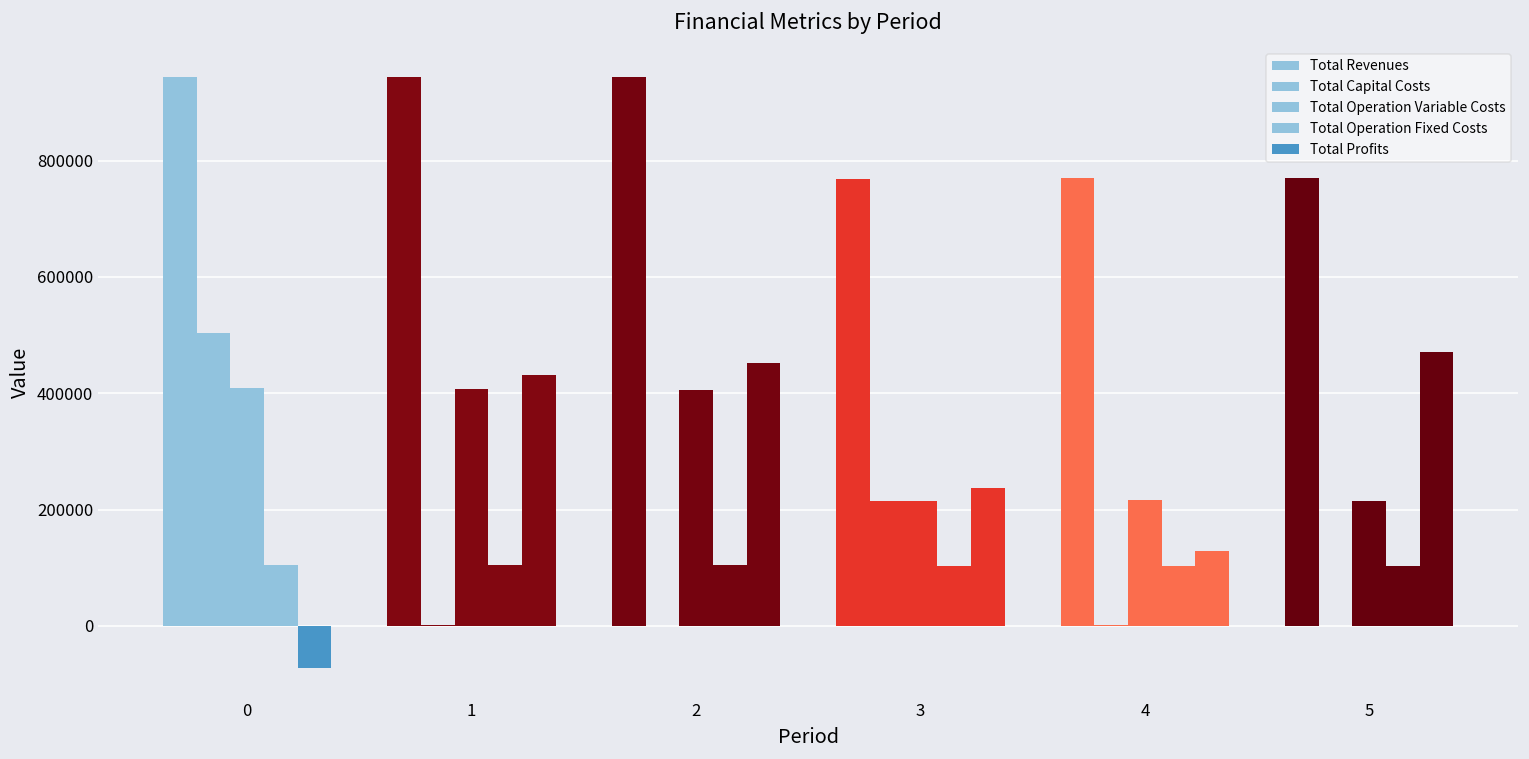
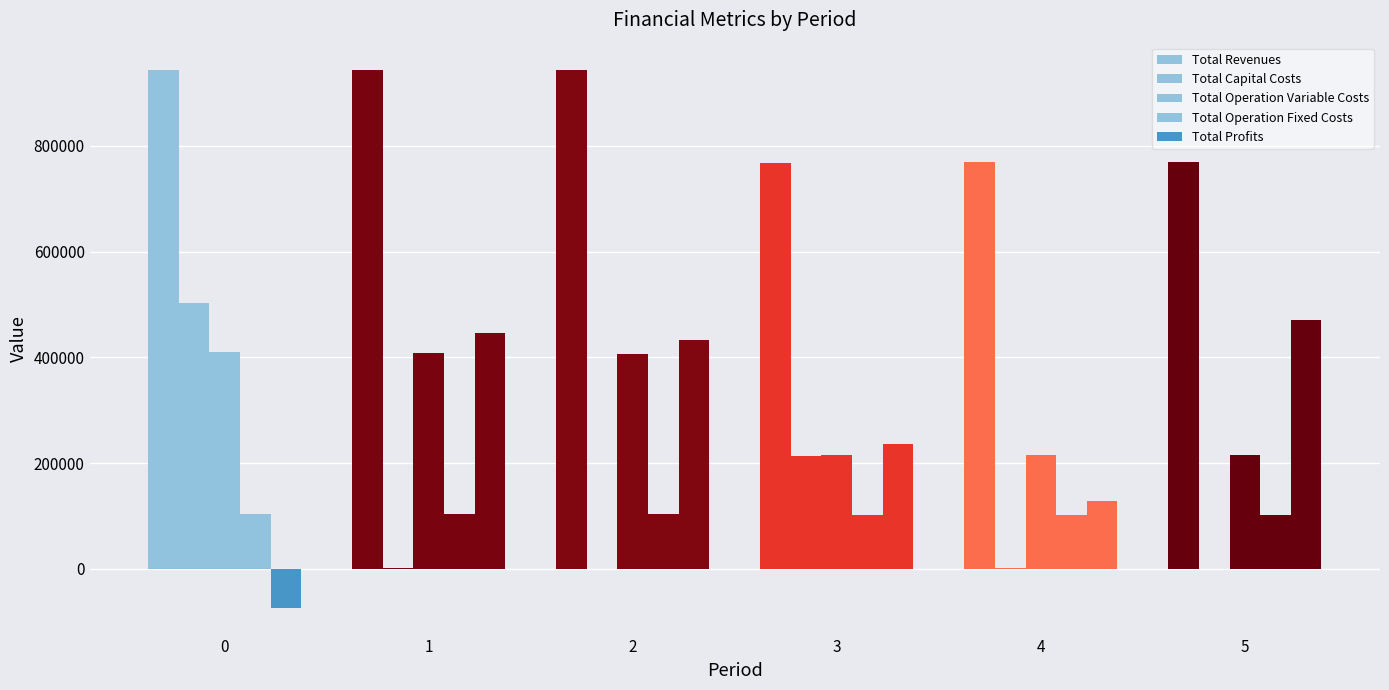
Total Profits, 1: 430000 -> 450000
Total Profits, 2: 450000 -> 430000
